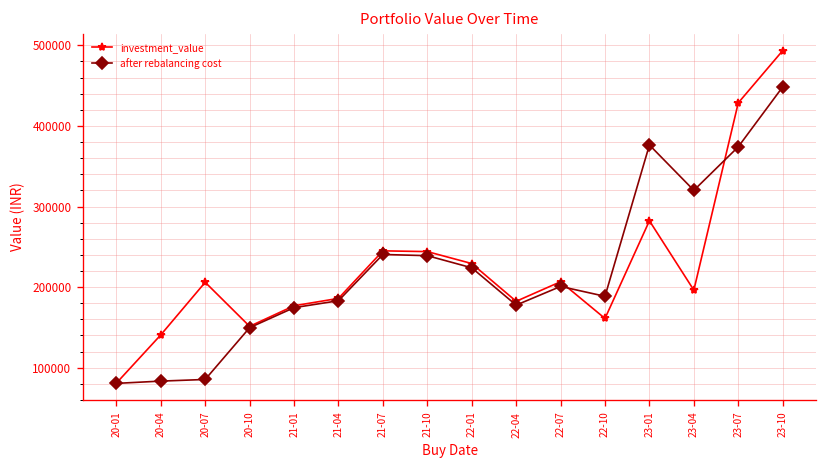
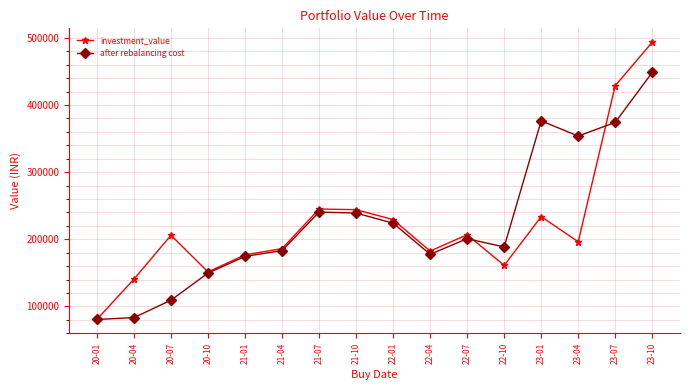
after rebalancing cost, 20-07: 90000 -> 110000
investment_value, 23-01: 280000 -> 230000
after rebalancing cost, 23-04: 320000 -> 350000
